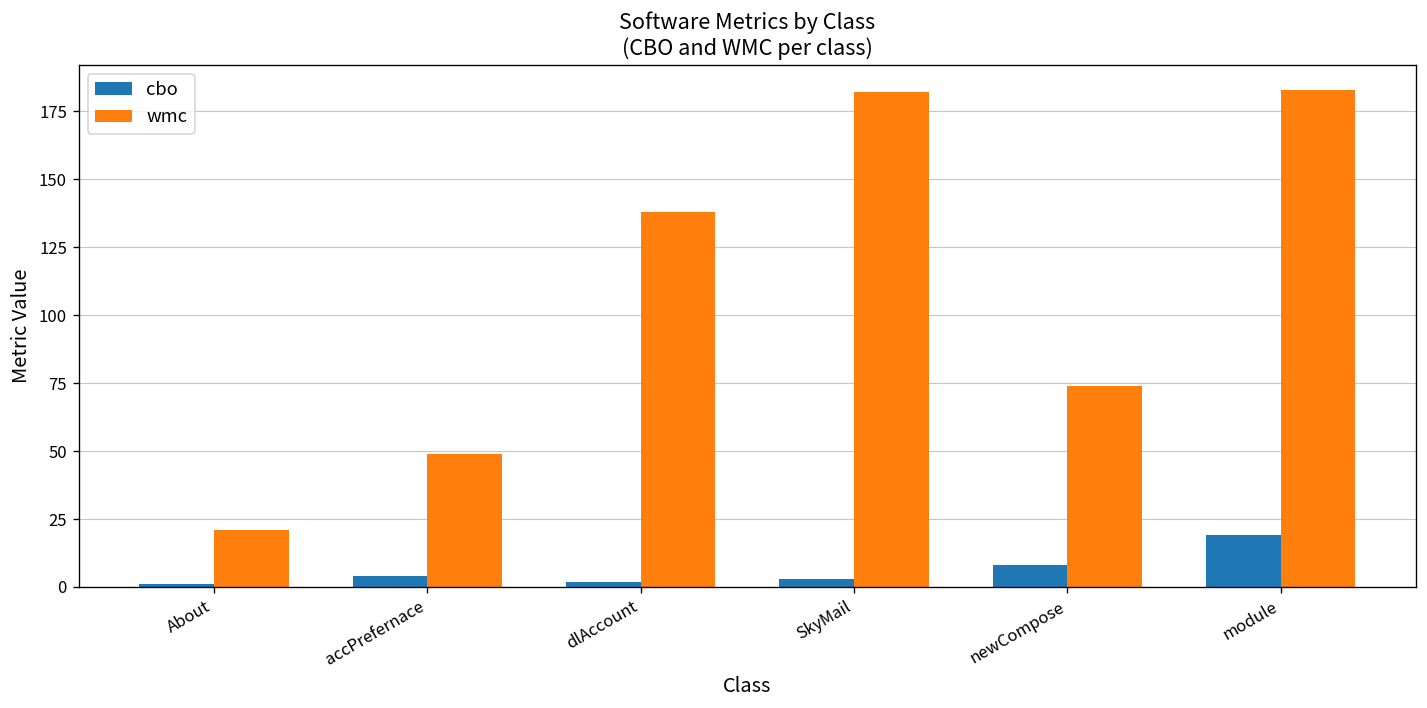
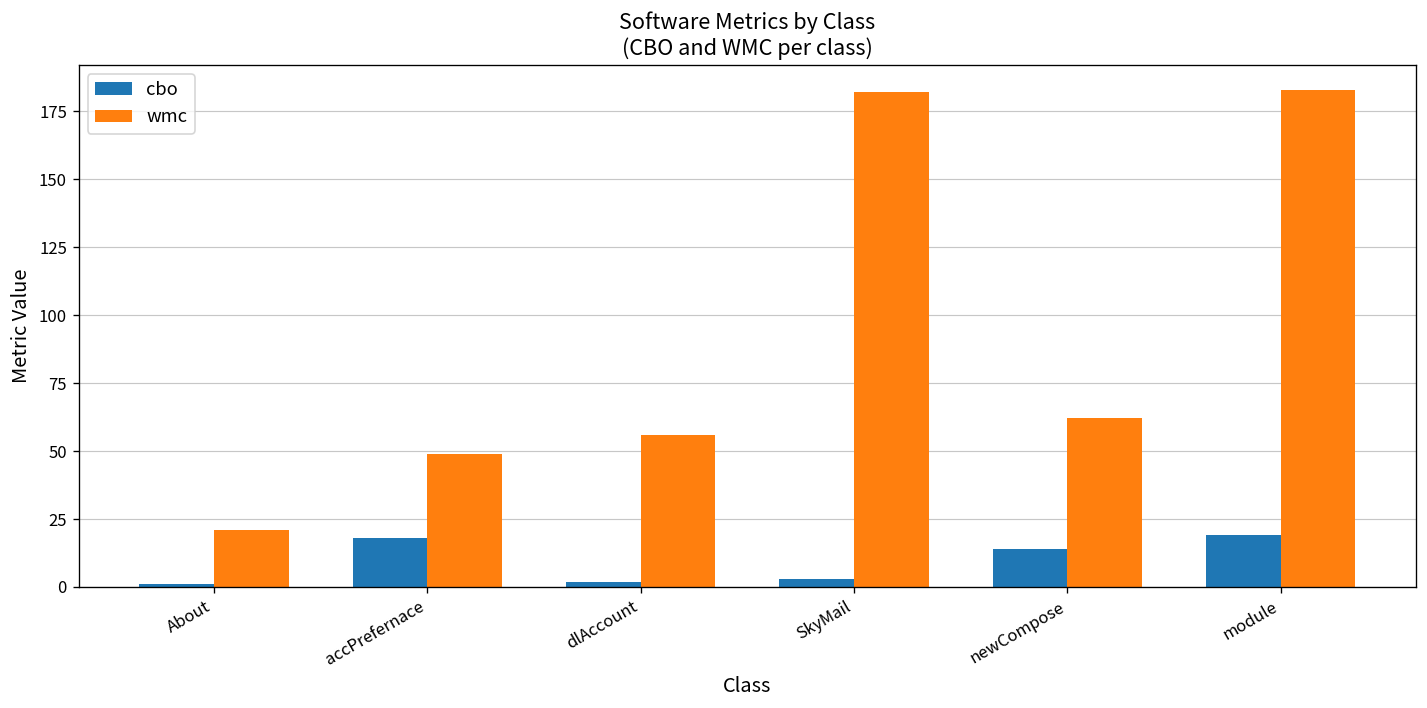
cbo, accPrefernace: 4 -> 18
wmc, dlAccount: 138 -> 56
cbo, newCompose: 8 -> 14
wmc, newCompose: 74 -> 62
